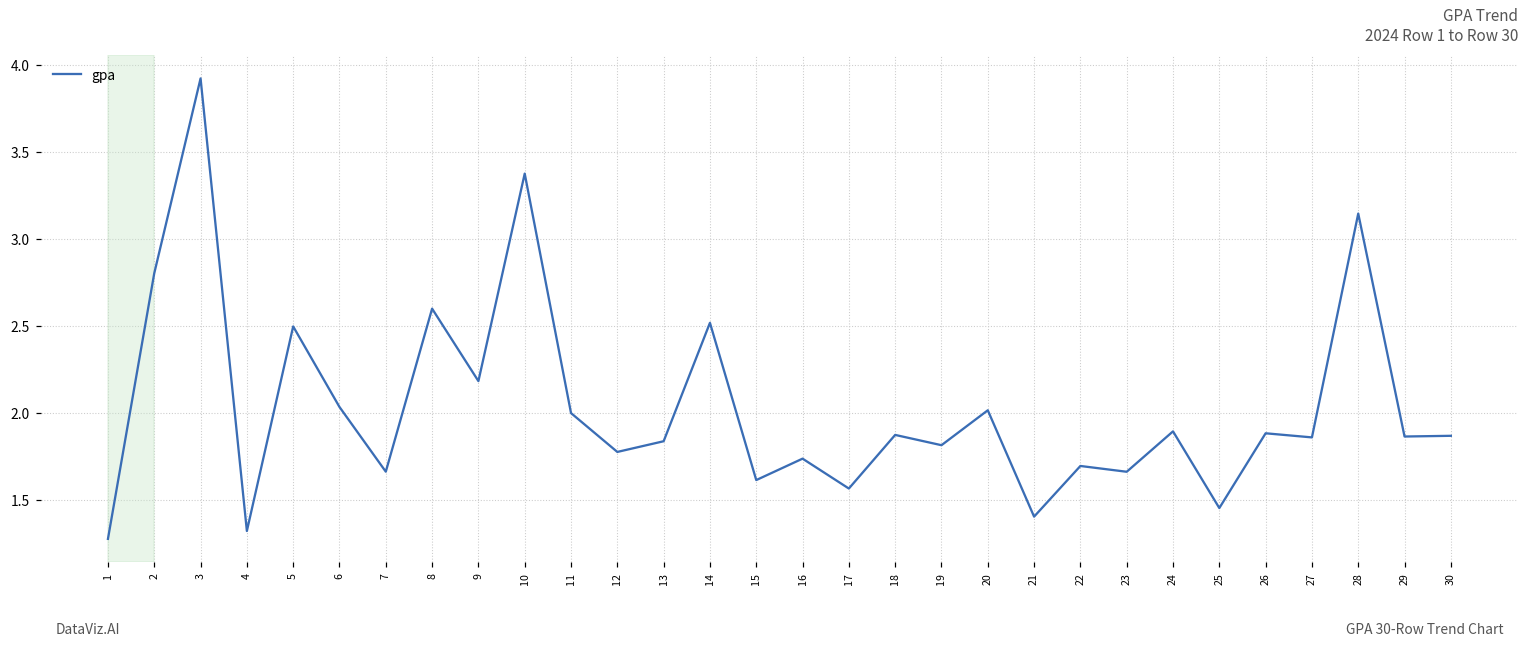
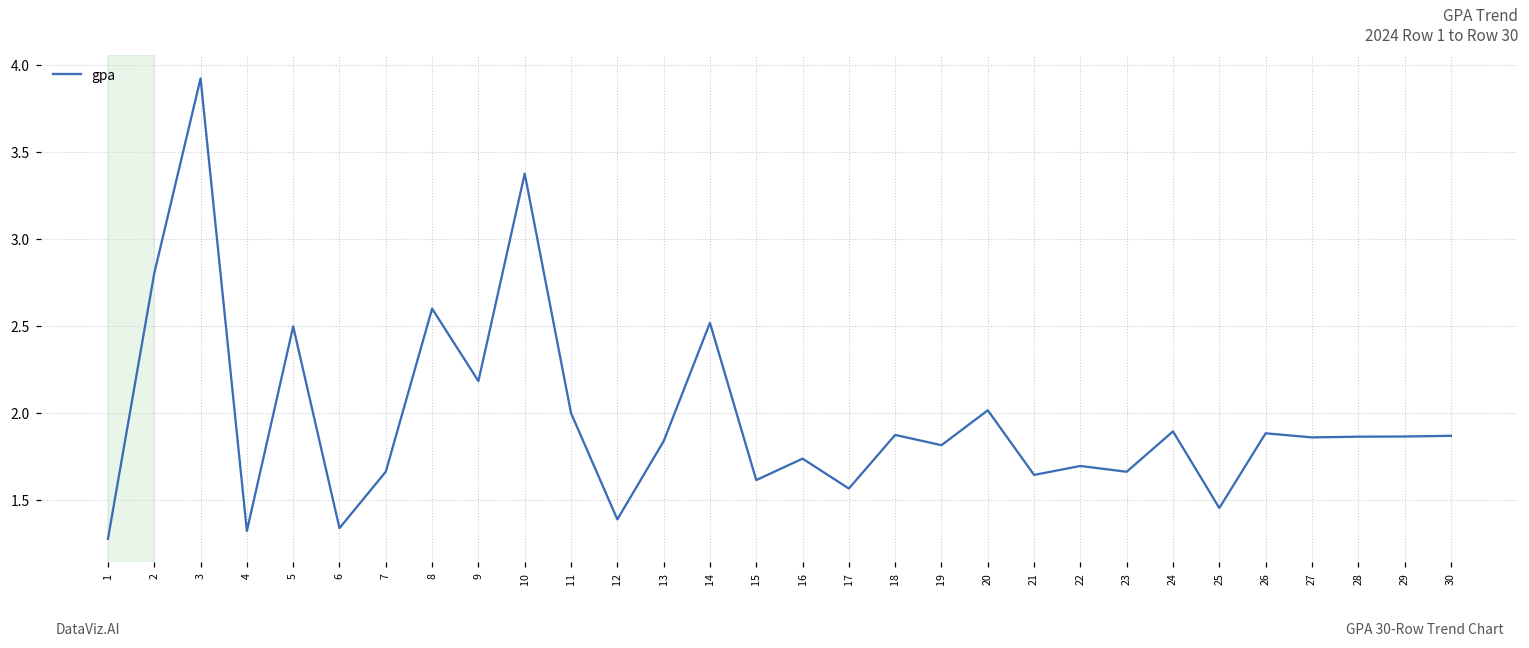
6: 2.03 -> 1.34
12: 1.78 -> 1.39
21: 1.40 -> 1.64
28: 3.14 -> 1.86
